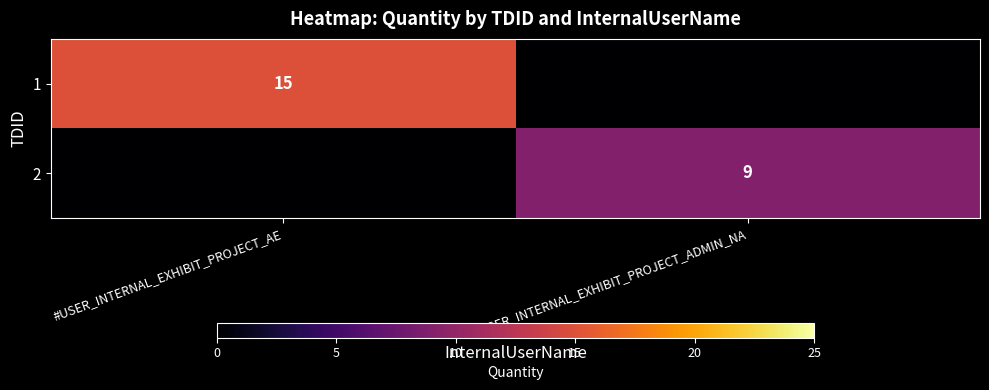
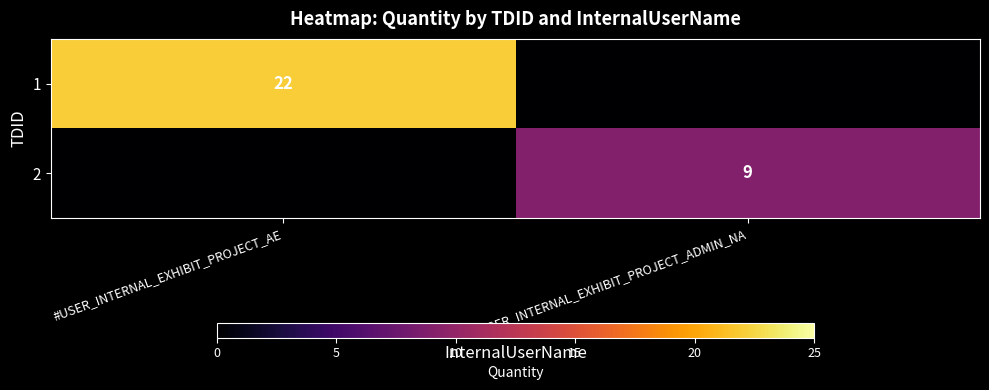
1, #USER_INTERNAL_EXHIBIT_PROJECT_AE: 15 -> 22
